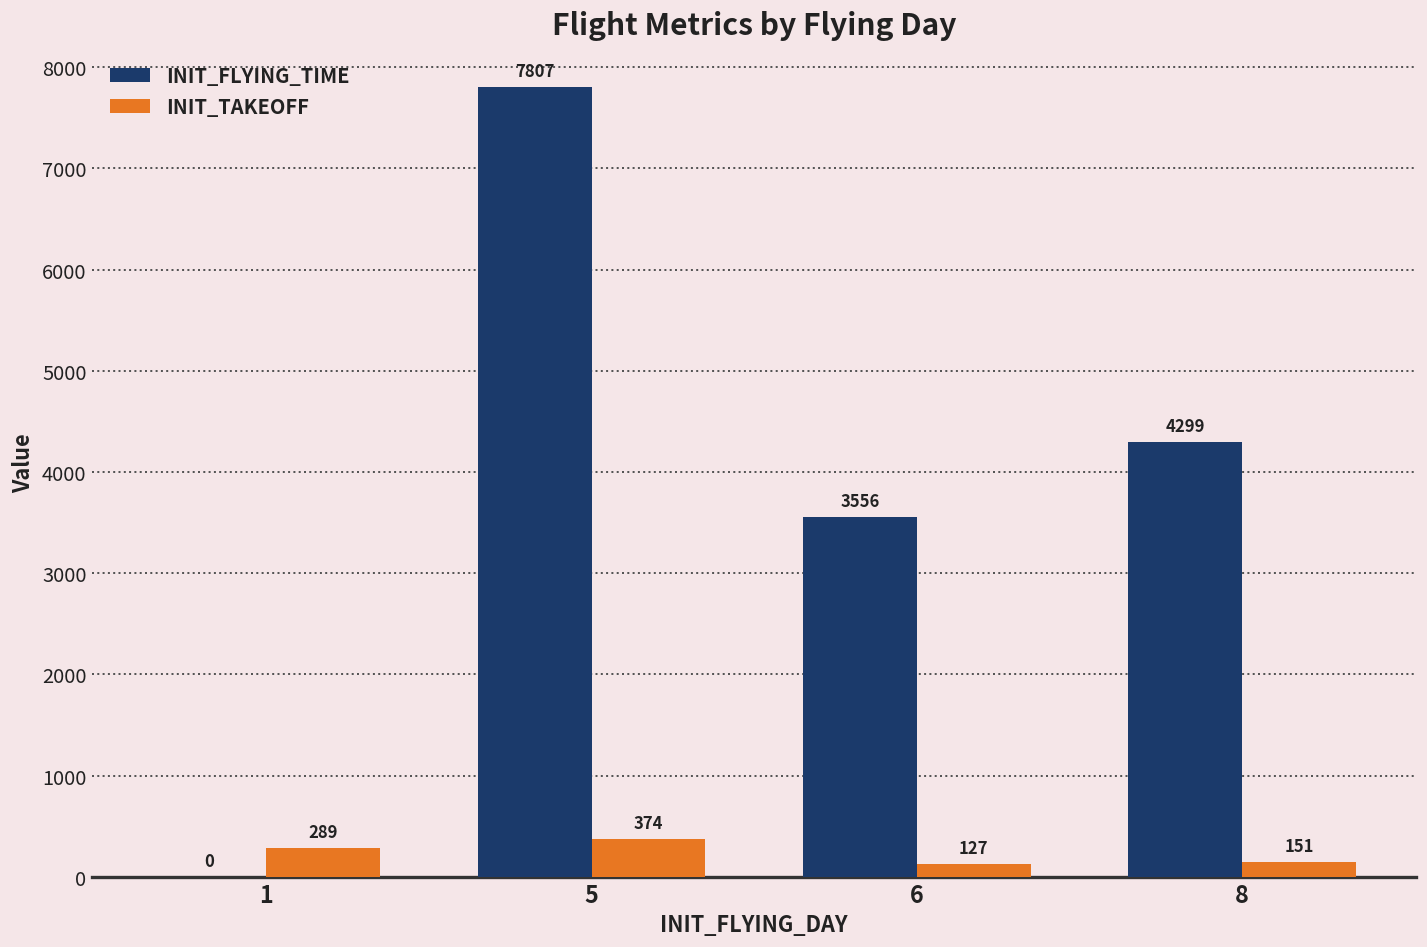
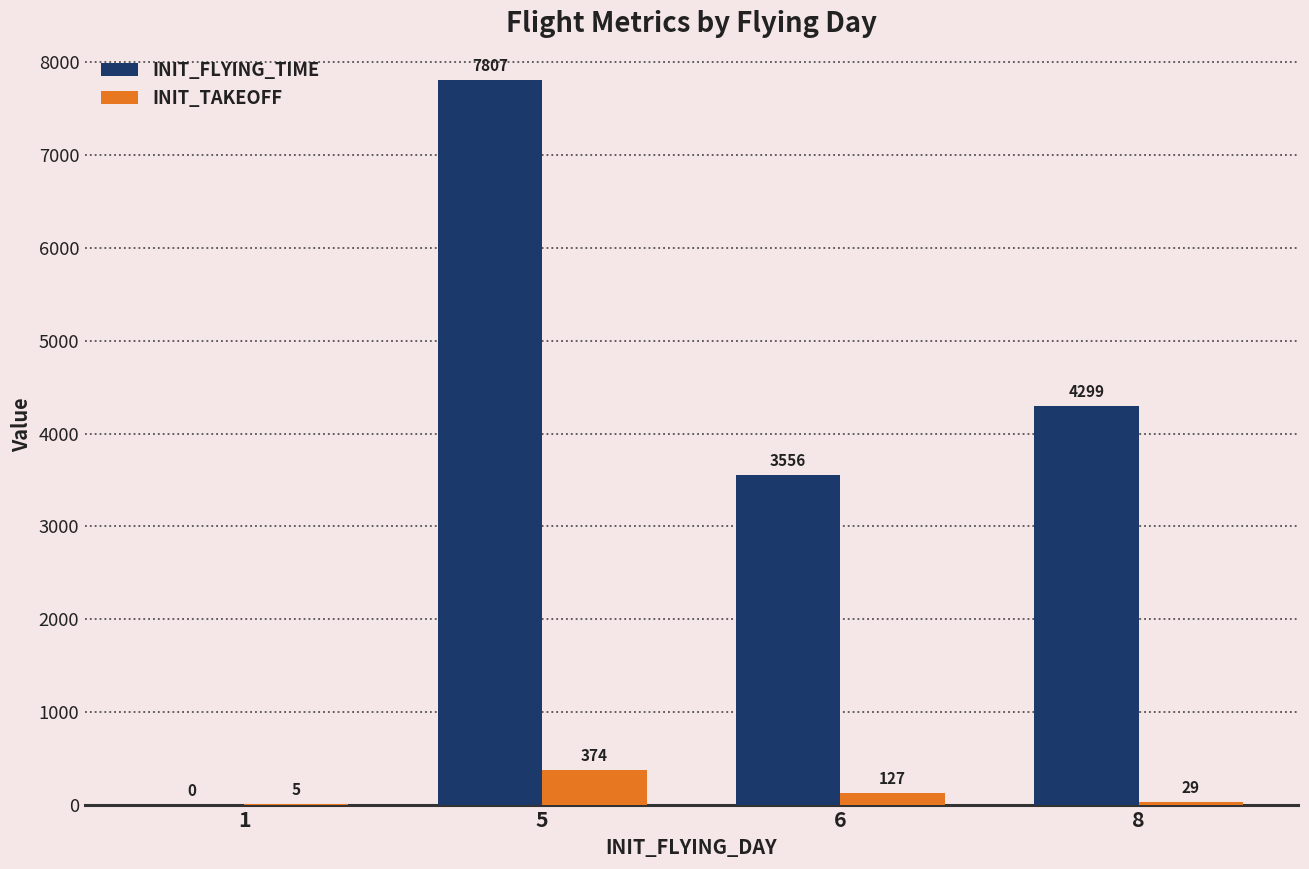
INIT_TAKEOFF, 1: 289 -> 5
INIT_TAKEOFF, 8: 151 -> 29
